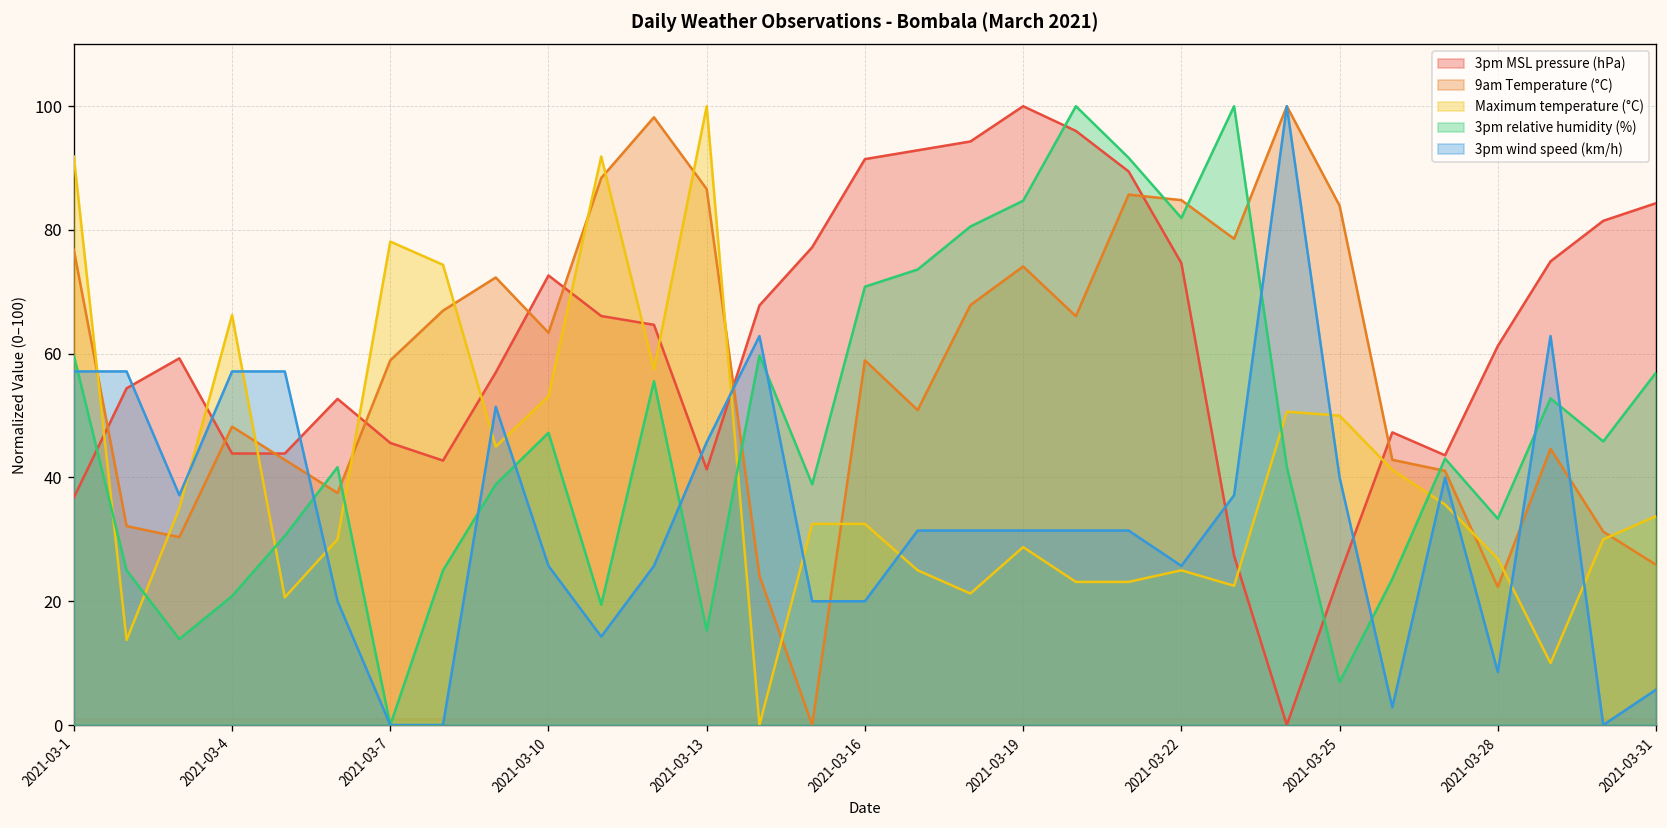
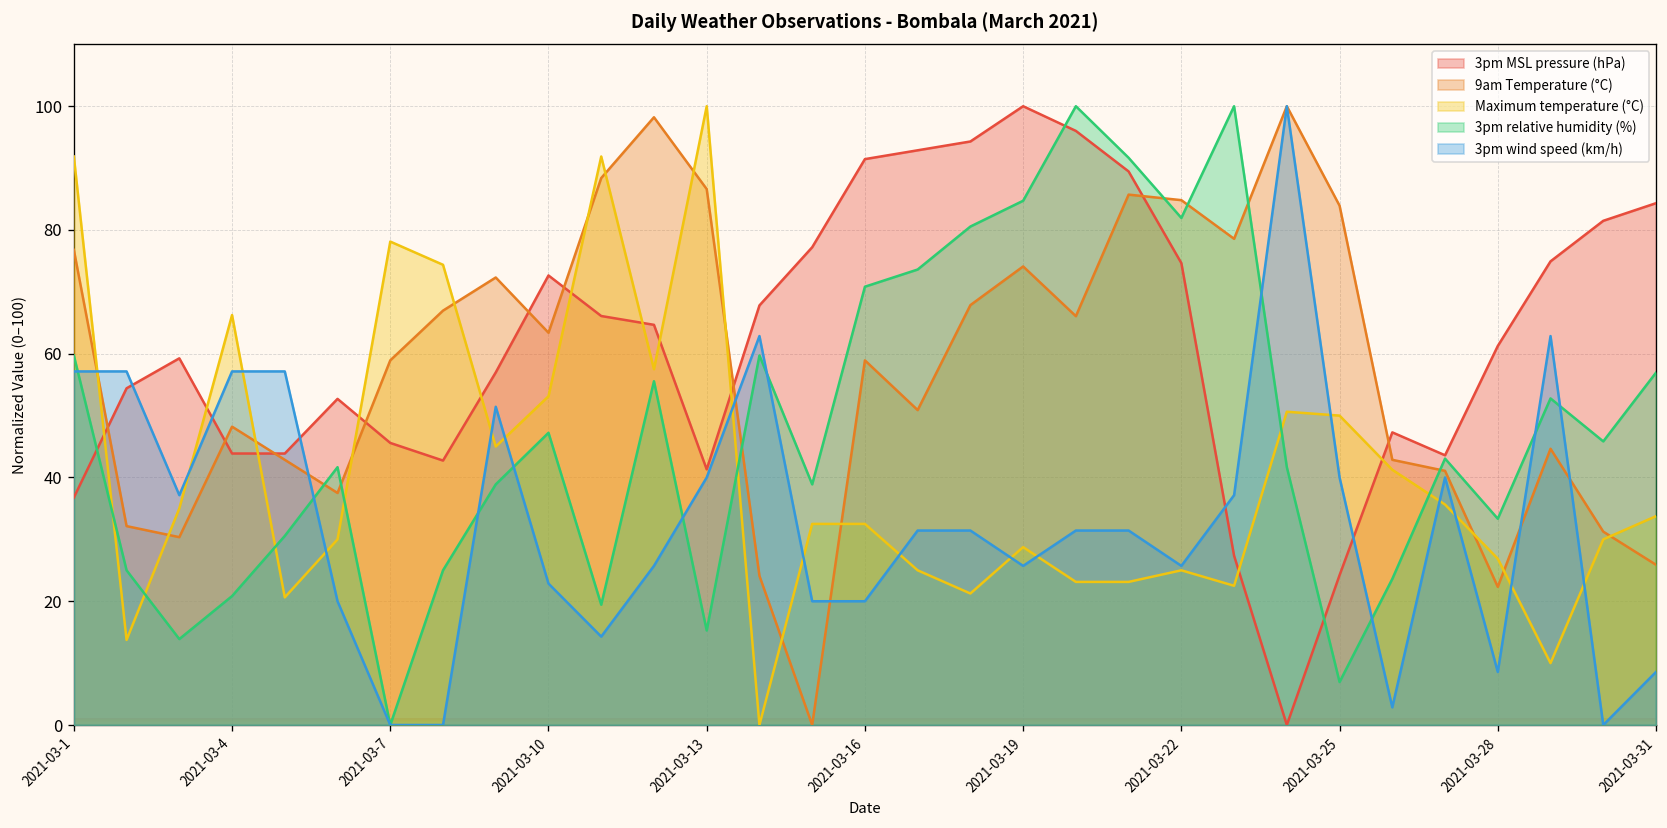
3pm wind speed (km/h), 2021-03-10: 26 -> 23
3pm wind speed (km/h), 2021-03-13: 46 -> 40
3pm wind speed (km/h), 2021-03-19: 31 -> 26
3pm wind speed (km/h), 2021-03-31: 6 -> 9
